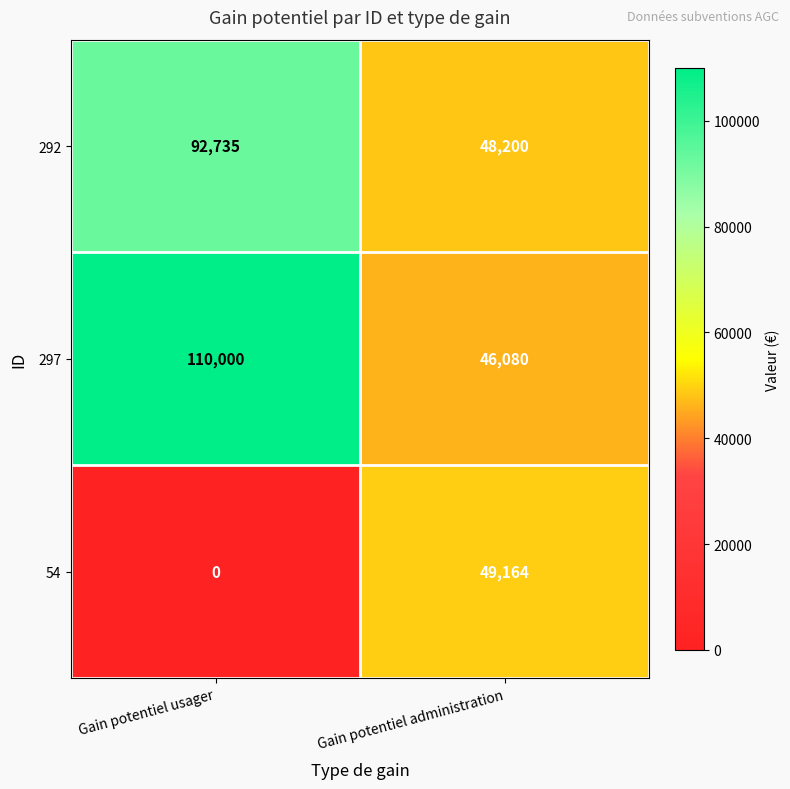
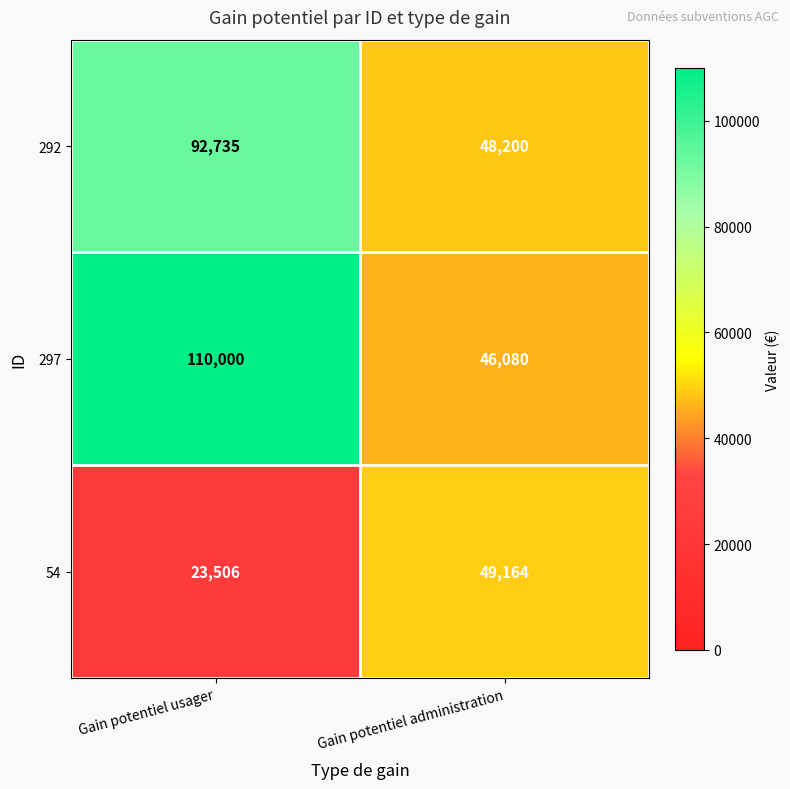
54, Gain potentiel usager: 0 -> 23,506
